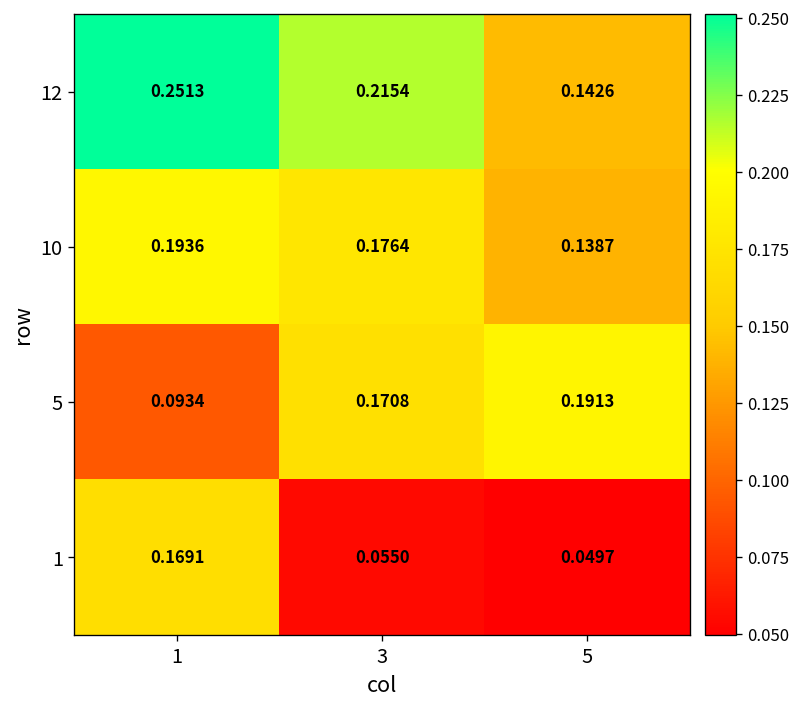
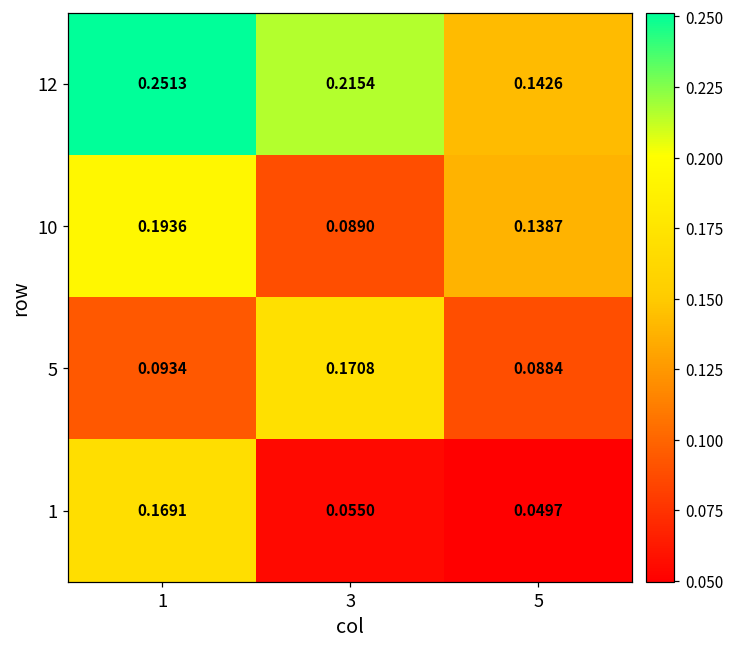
10, 3: 0.1764 -> 0.0890
5, 5: 0.1913 -> 0.0884
